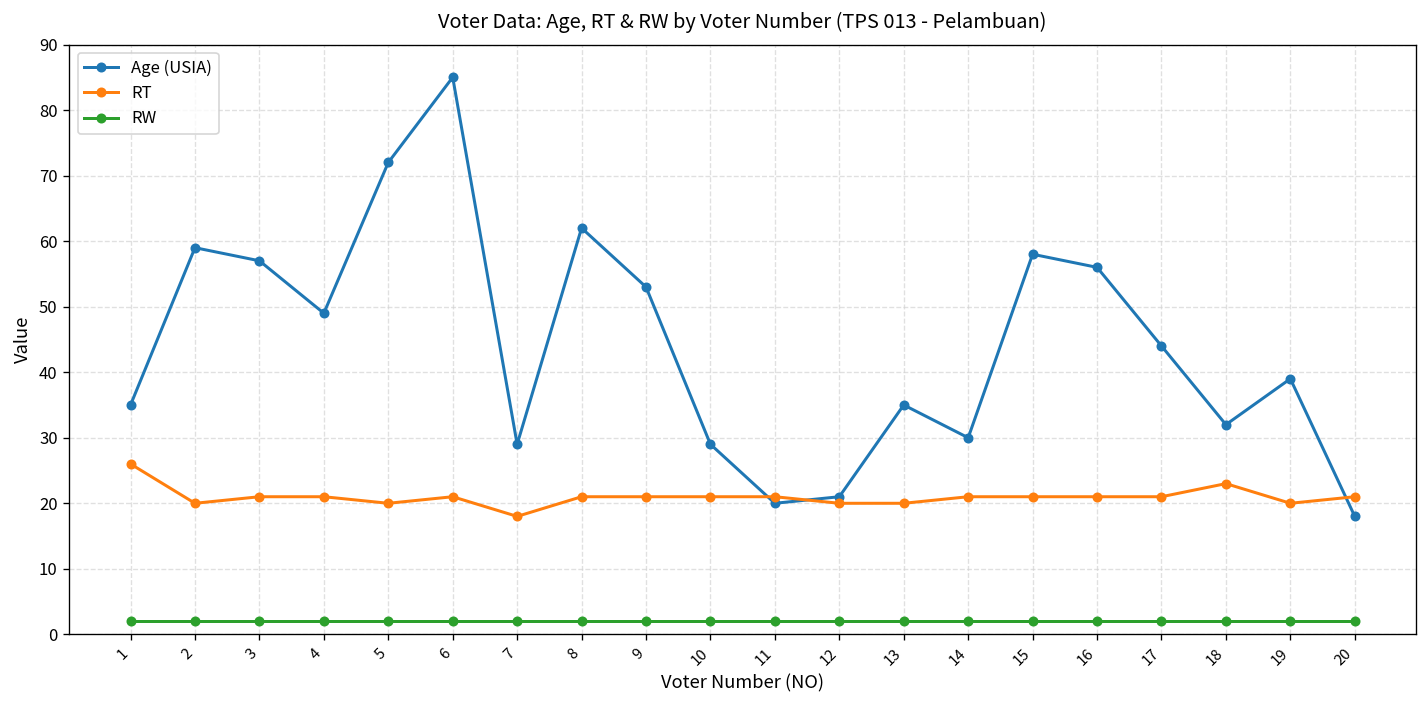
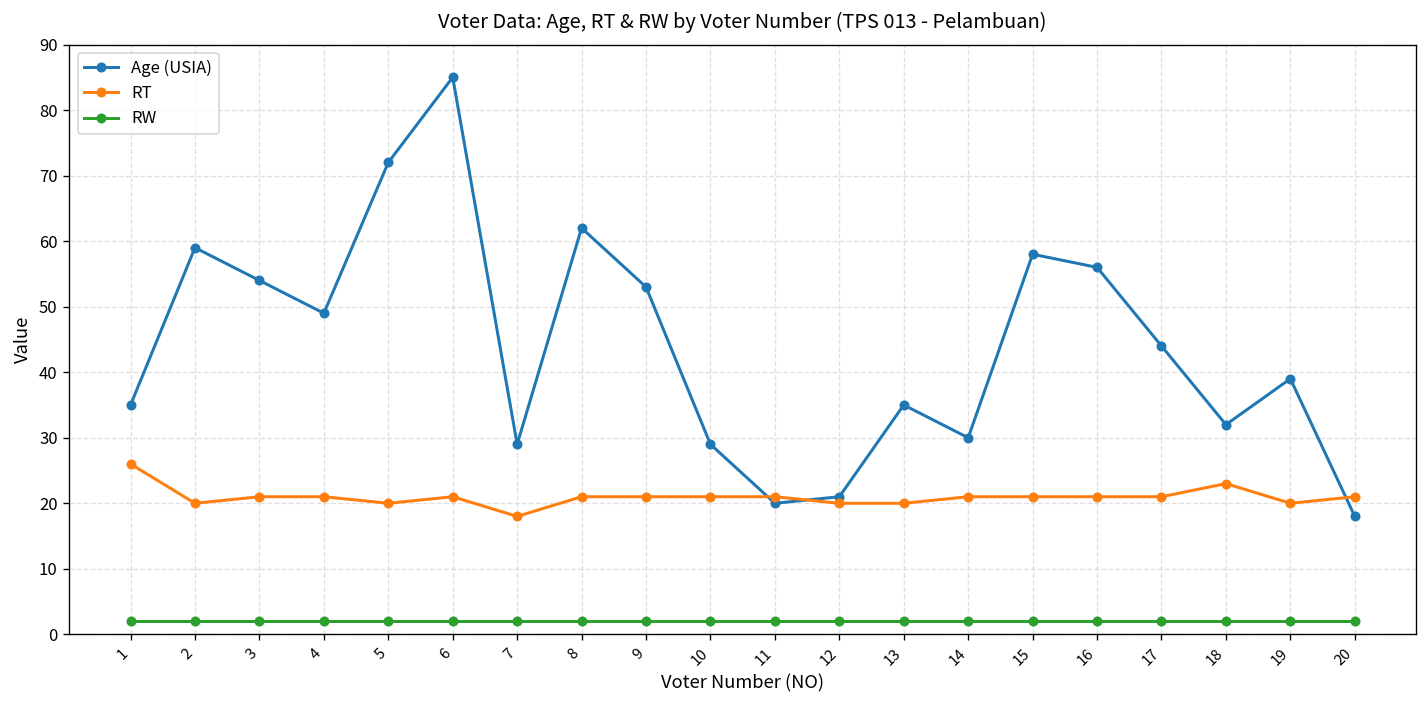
Age (USIA), 3: 57 -> 54
